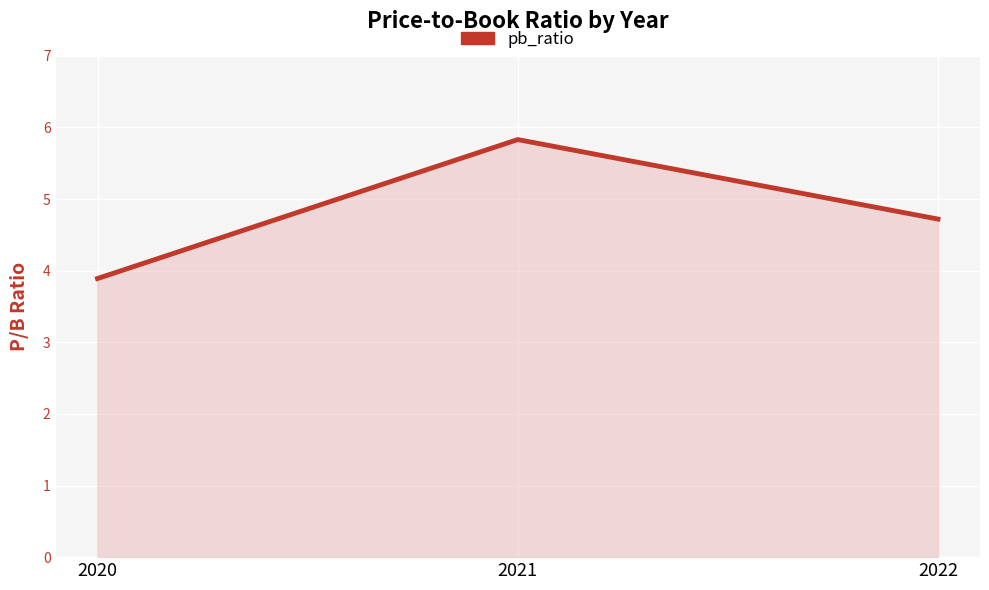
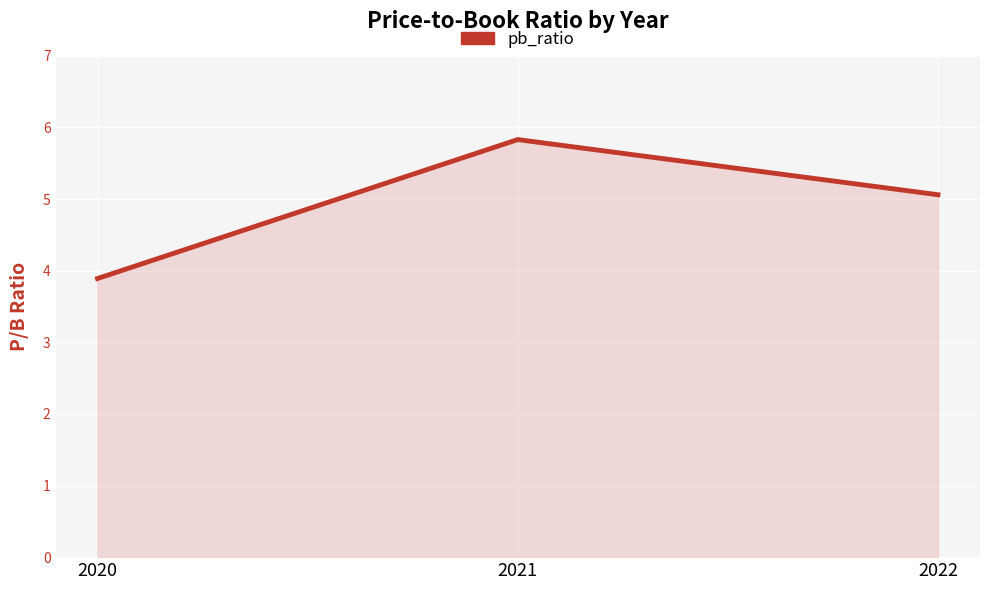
2022: 4.7 -> 5.1
